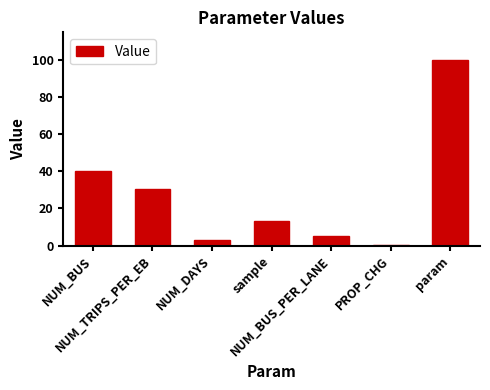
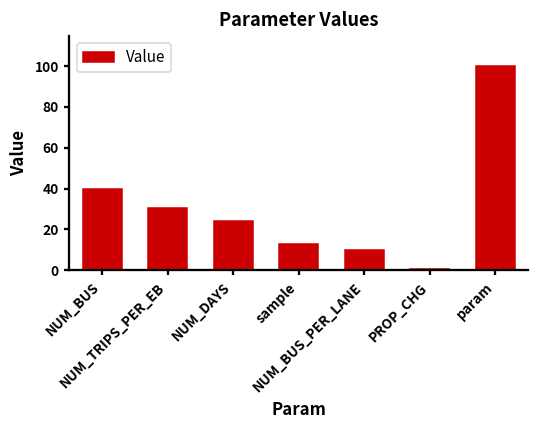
NUM_DAYS: 3 -> 24
NUM_BUS_PER_LANE: 5 -> 10
